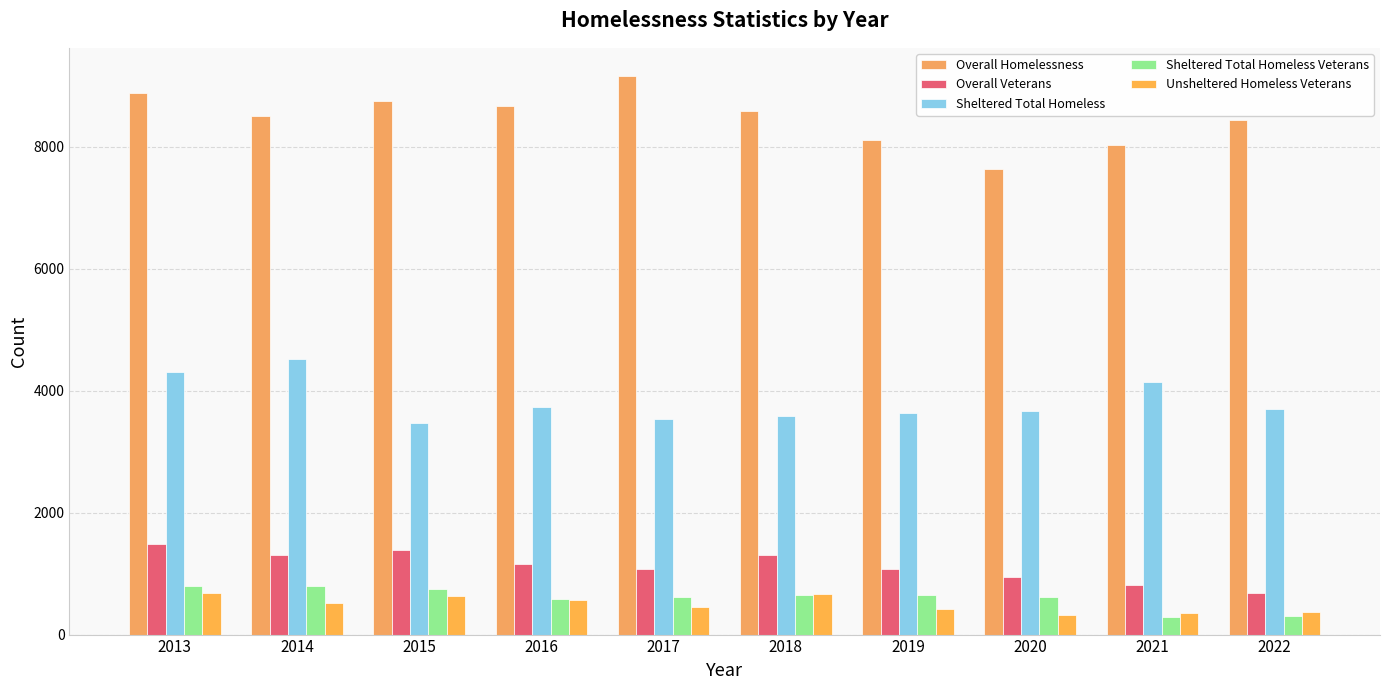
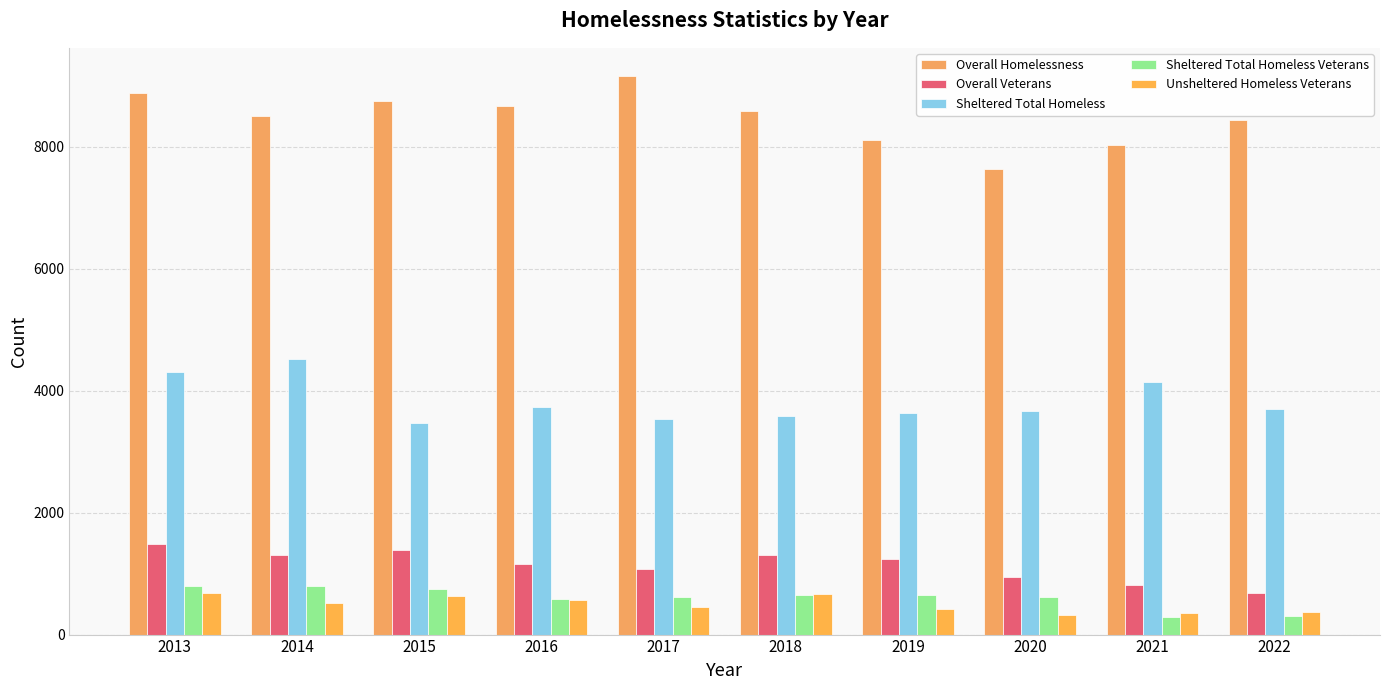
Overall Veterans, 2019: 1100 -> 1200
